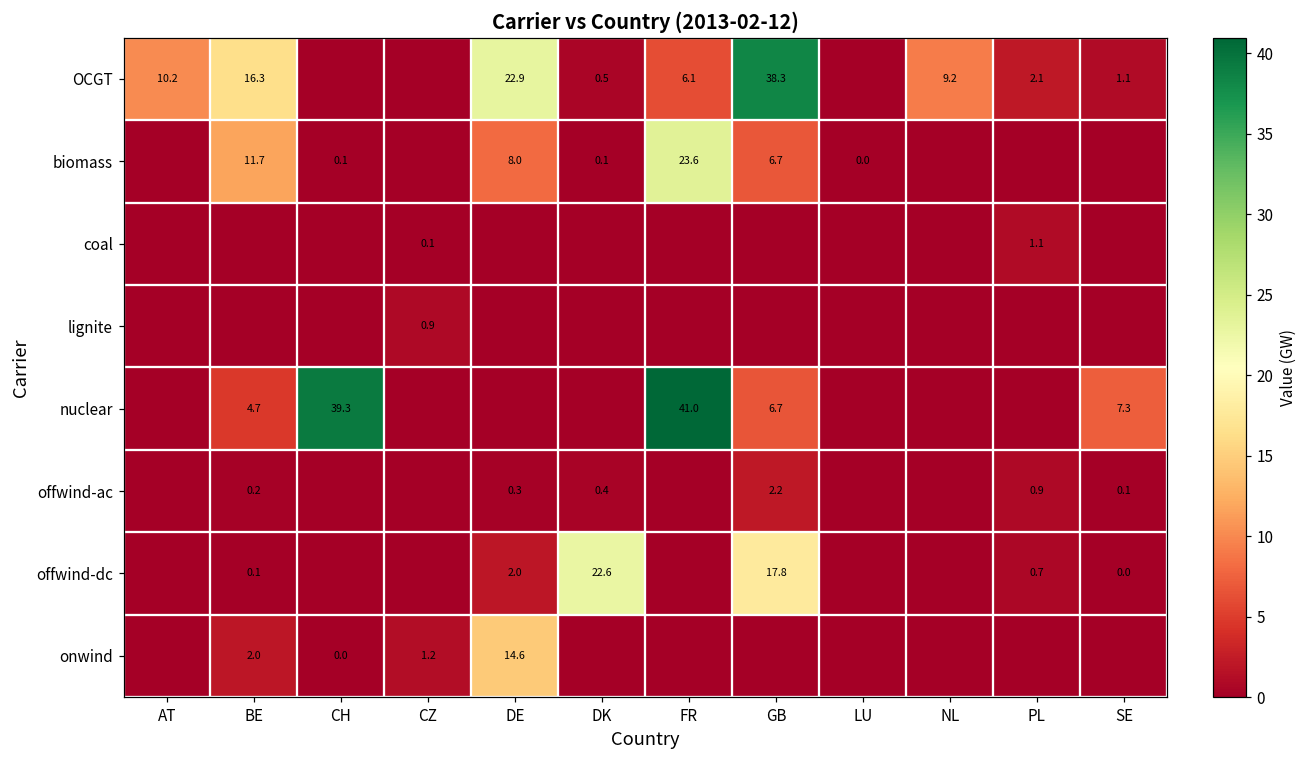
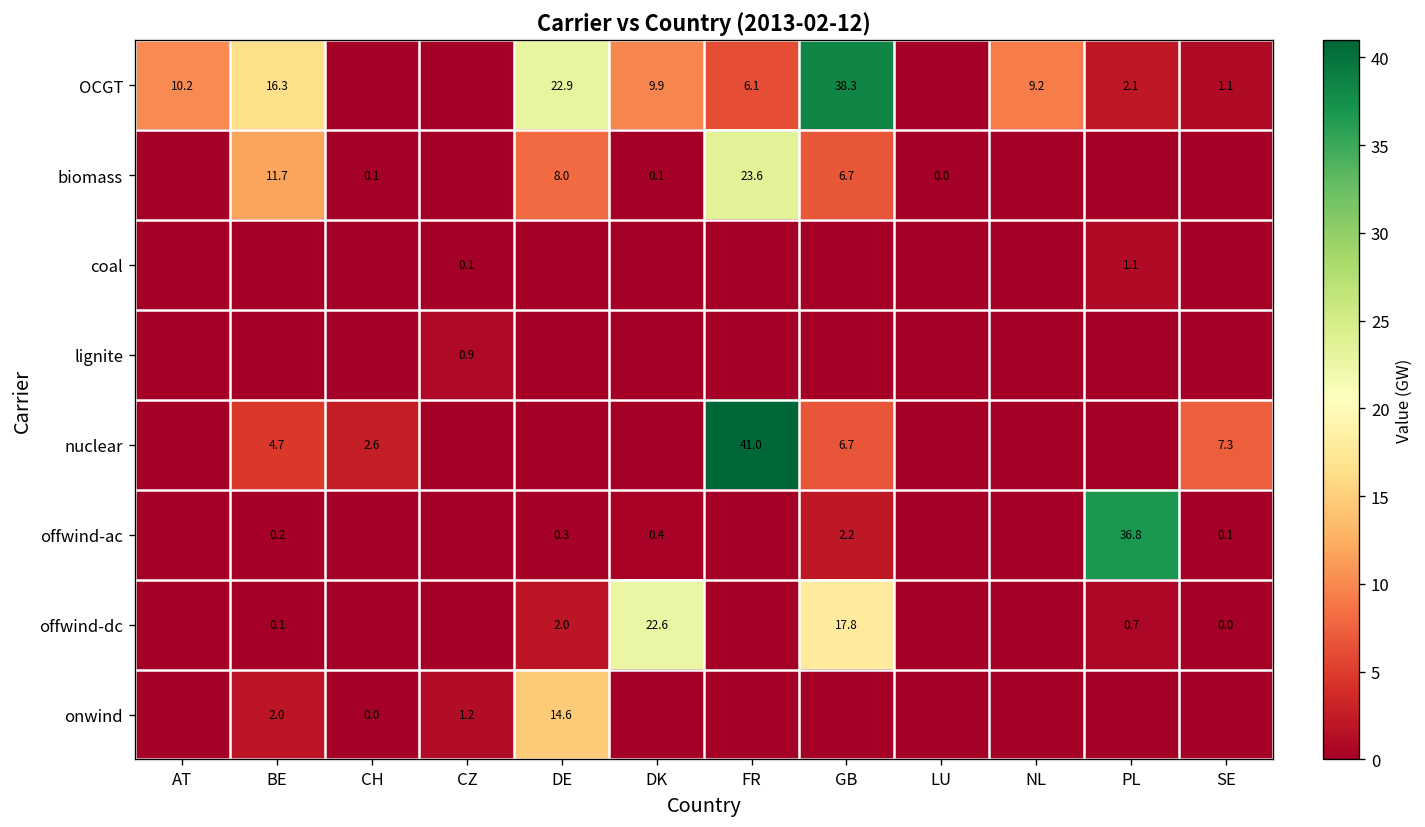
OCGT, DK: 0.5 -> 9.9
nuclear, CH: 39.3 -> 2.6
offwind-ac, PL: 0.9 -> 36.8
